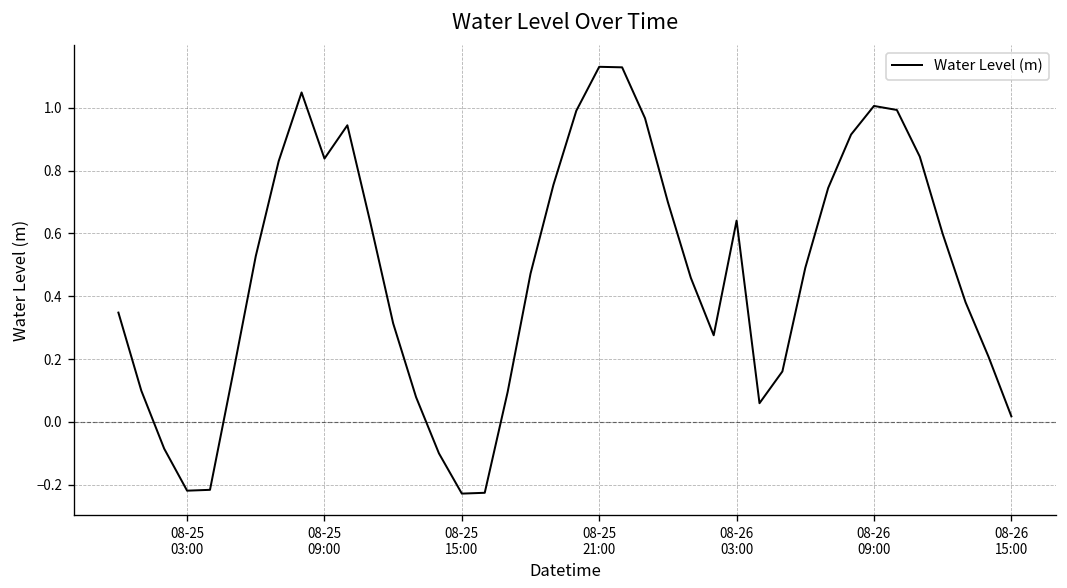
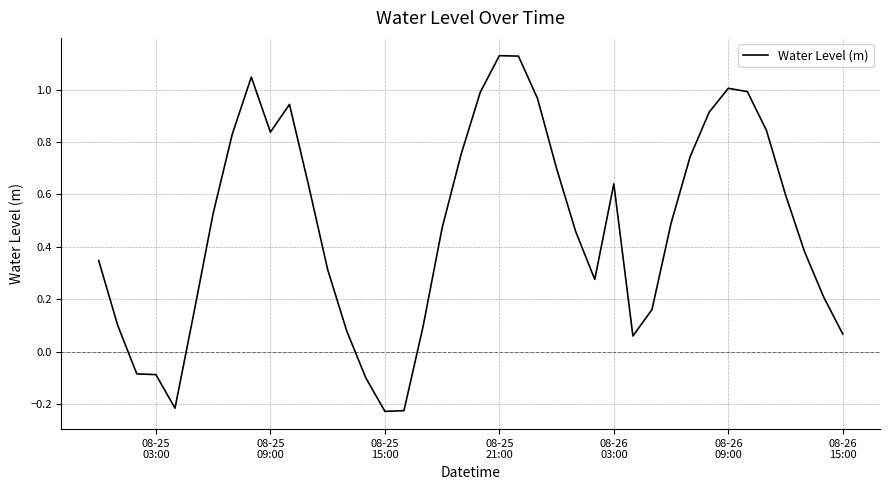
08-25 03:00: -0.22 -> -0.09
08-26 15:00: 0.02 -> 0.07
